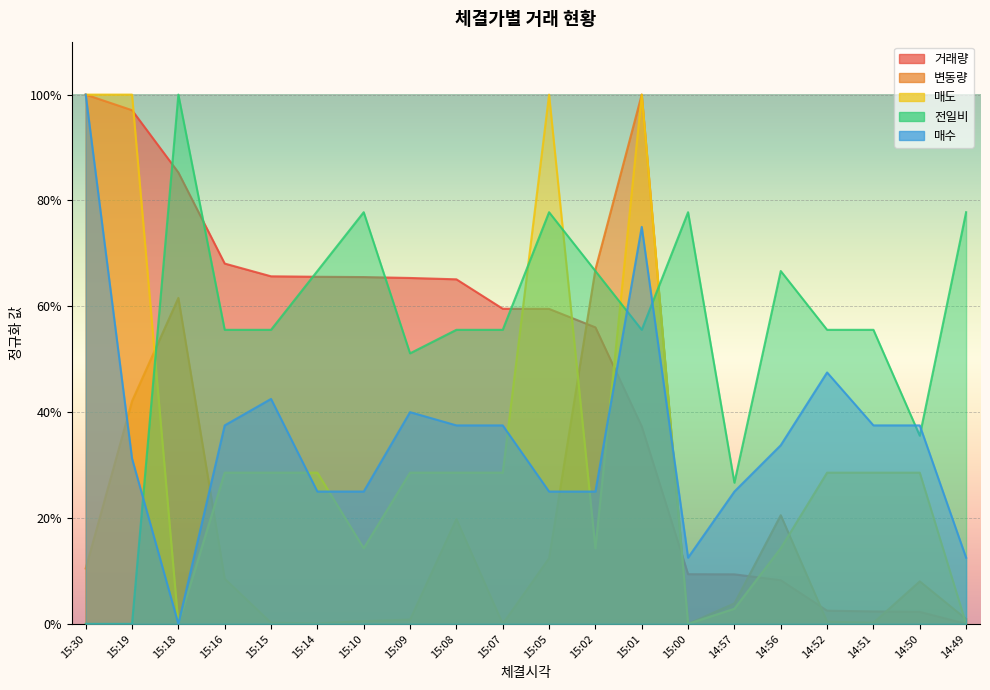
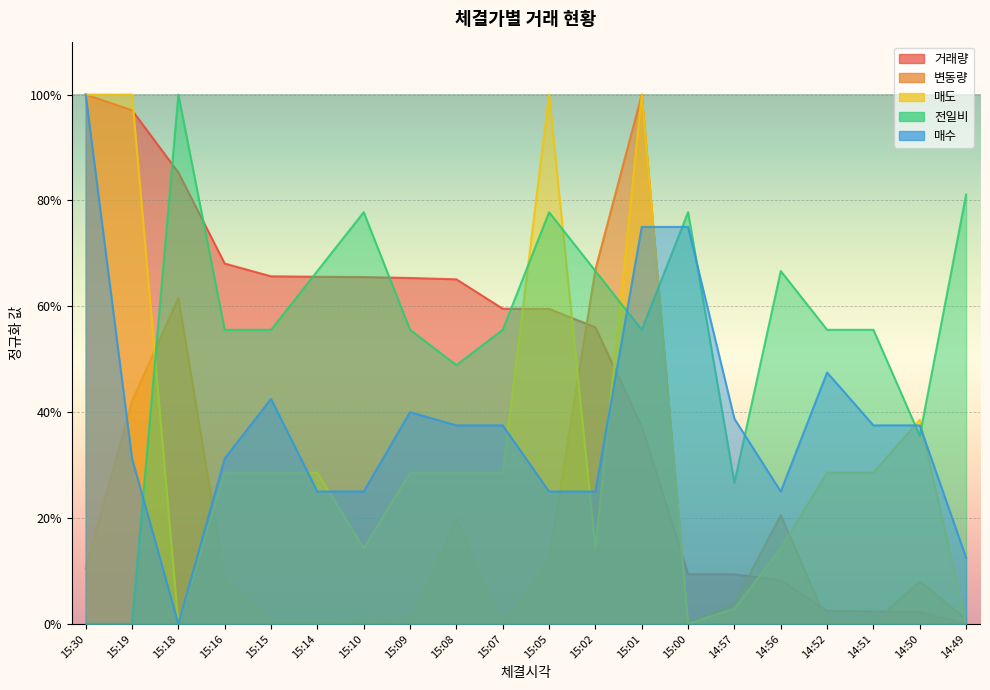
매수, 15:16: 38% -> 31%
전일비, 15:09: 51% -> 56%
전일비, 15:08: 56% -> 49%
매수, 15:00: 13% -> 75%
매수, 14:57: 25% -> 39%
매수, 14:56: 34% -> 25%
매도, 14:50: 29% -> 39%
전일비, 14:49: 78% -> 81%
